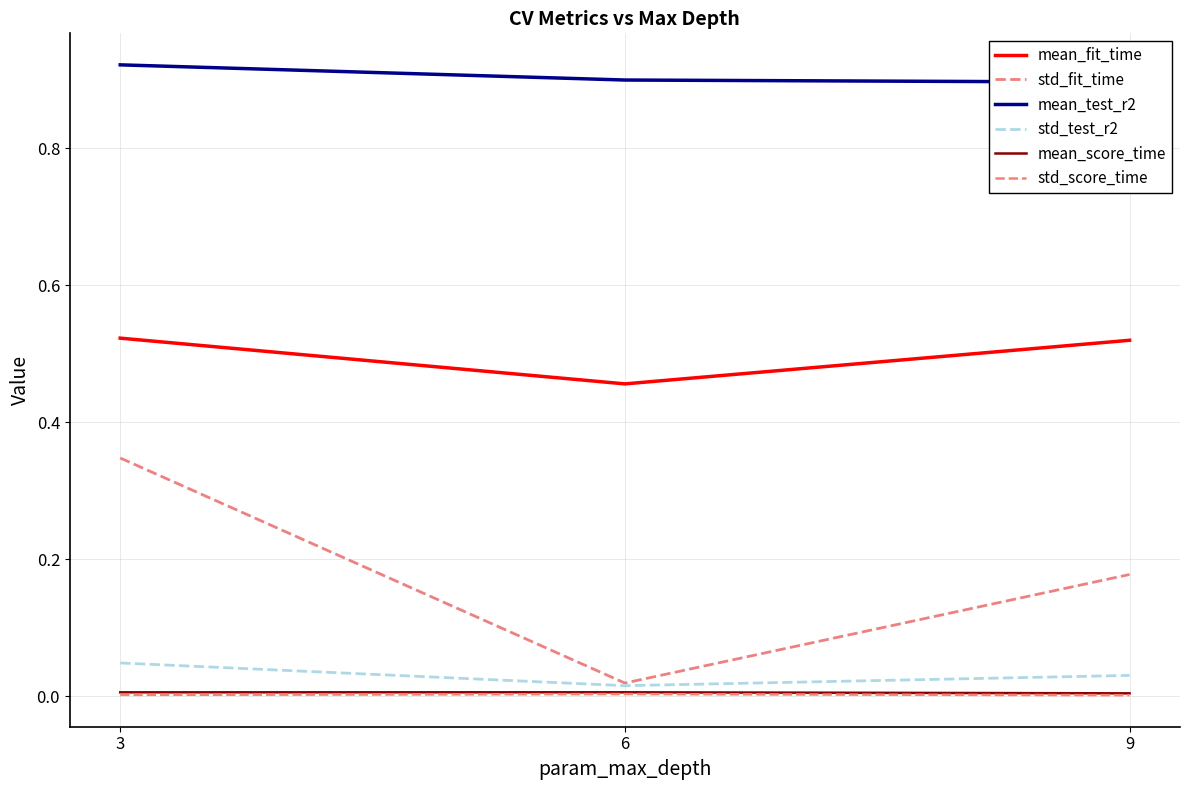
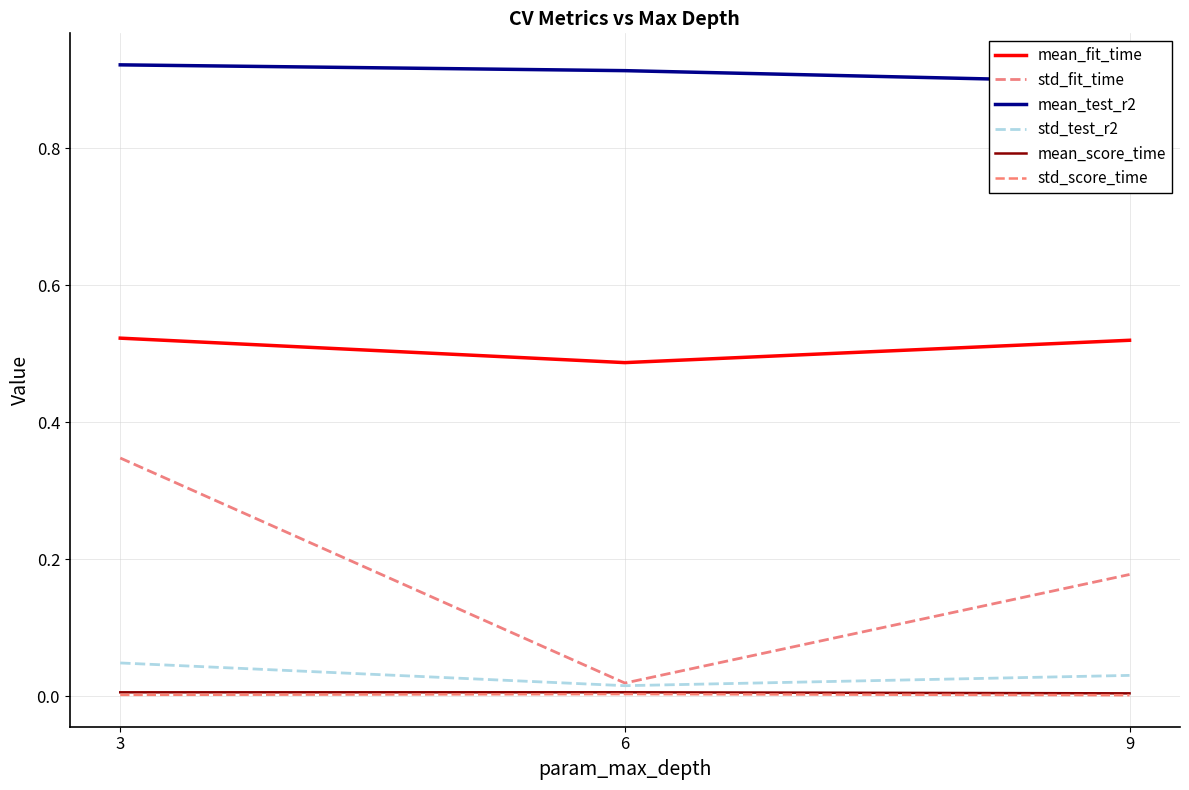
mean_fit_time, 6: 0.46 -> 0.49
mean_test_r2, 6: 0.90 -> 0.91
